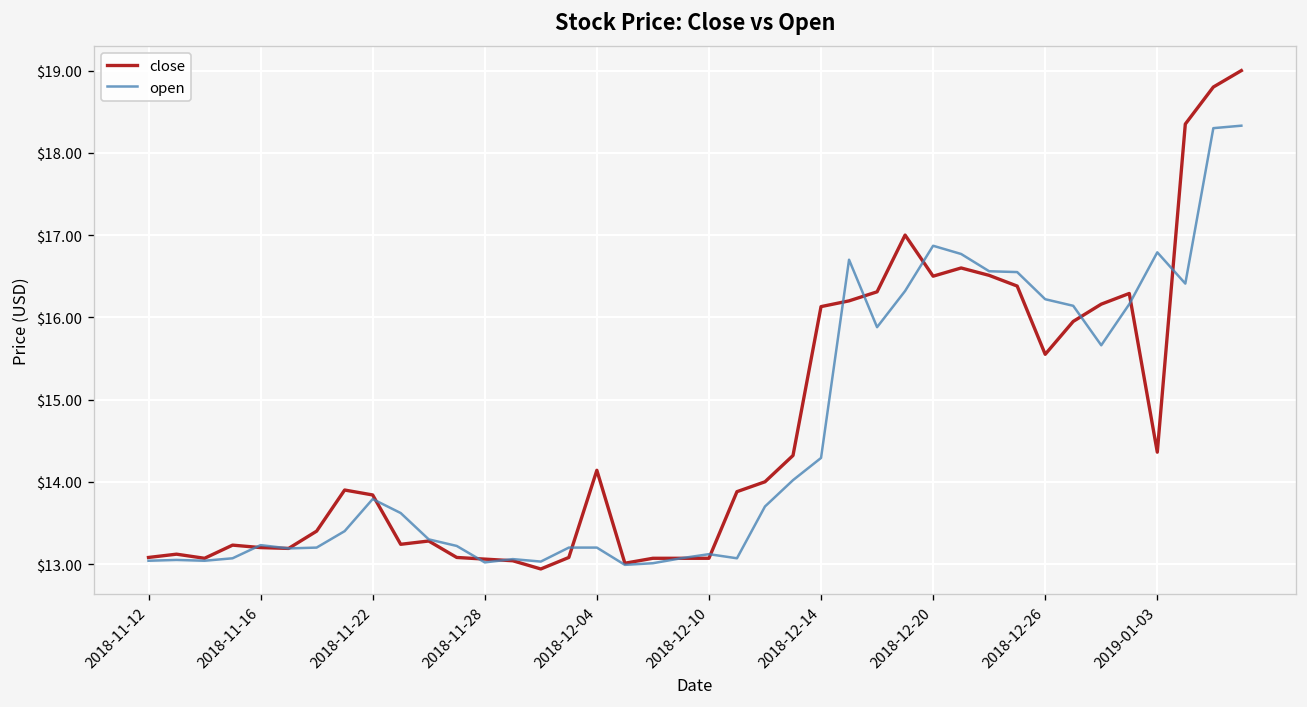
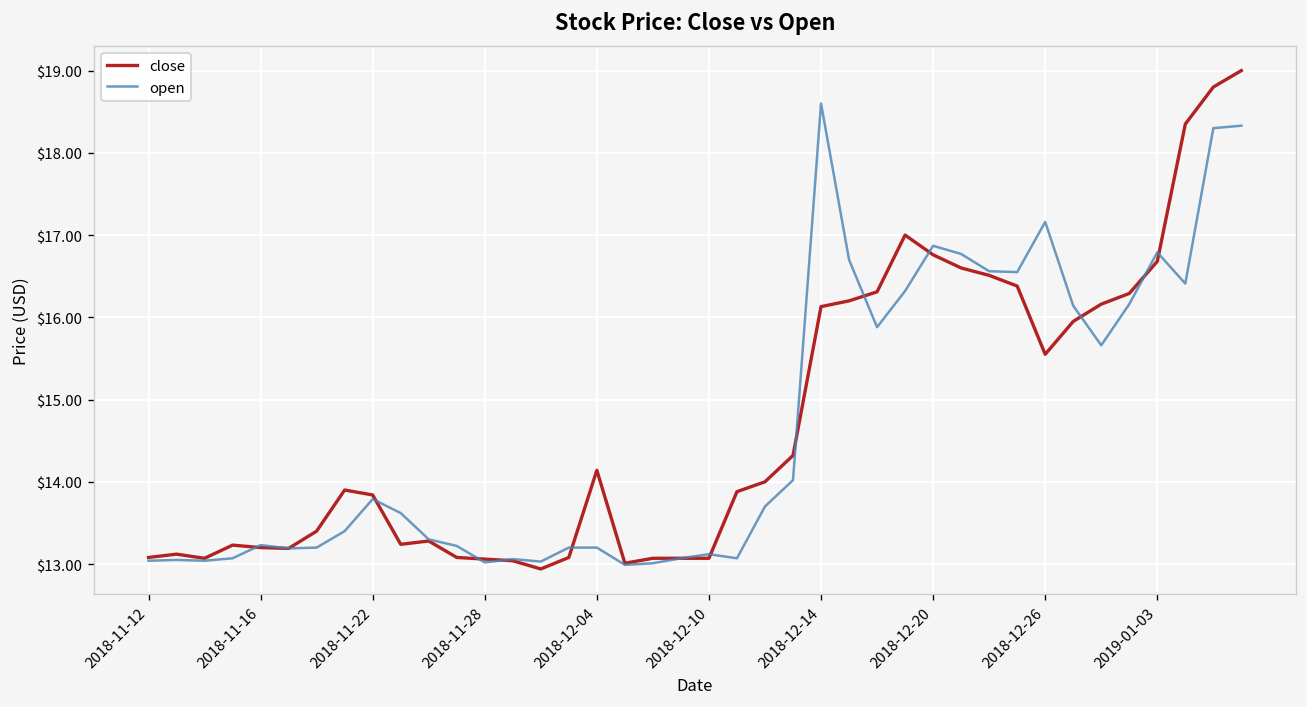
open, 2018-12-14: $14.3 -> $18.6
close, 2018-12-20: $16.5 -> $16.8
open, 2018-12-26: $16.2 -> $17.2
close, 2019-01-03: $14.4 -> $16.7
